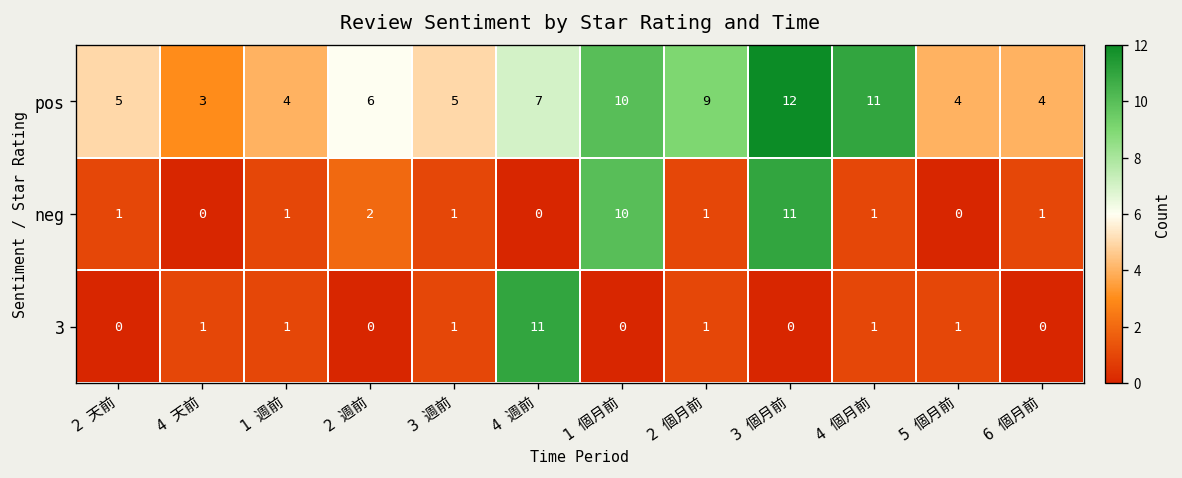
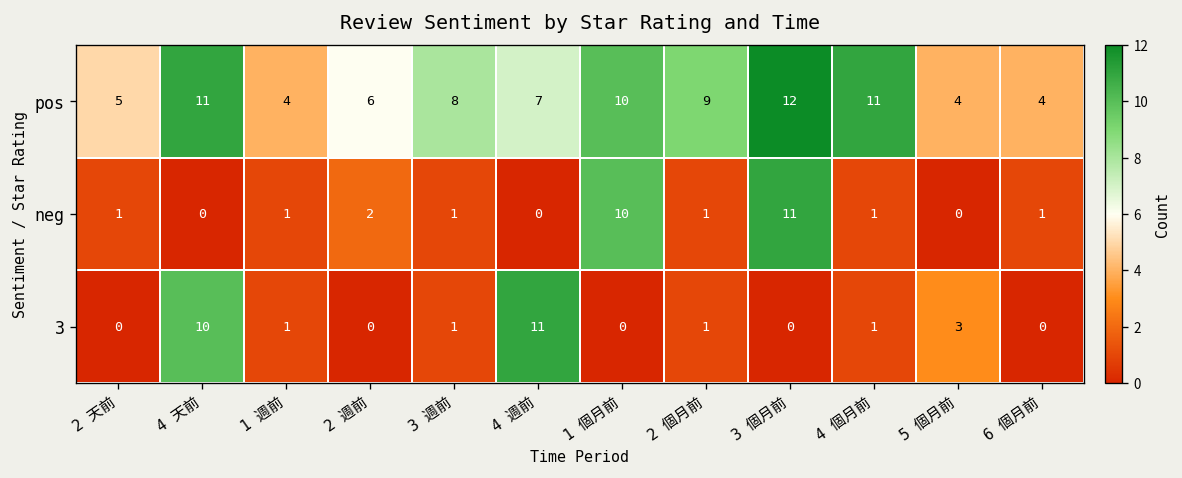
pos, 4 天前: 3 -> 11
pos, 3 週前: 5 -> 8
3, 4 天前: 1 -> 10
3, 5 個月前: 1 -> 3
